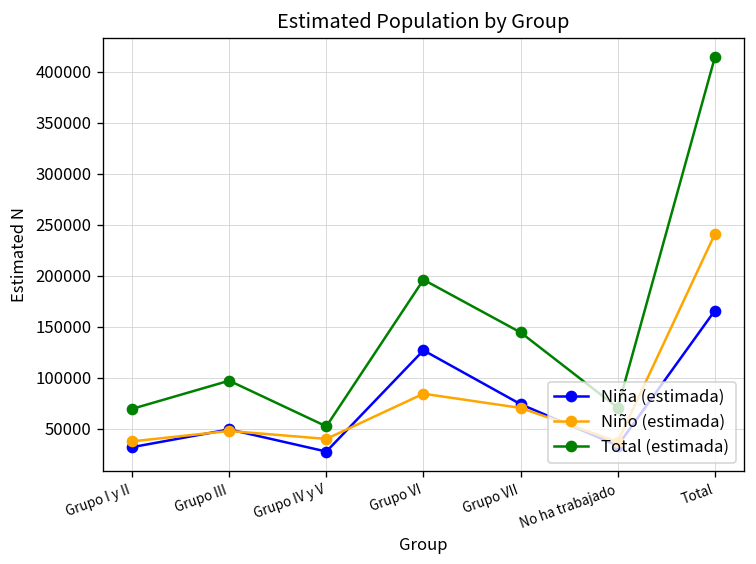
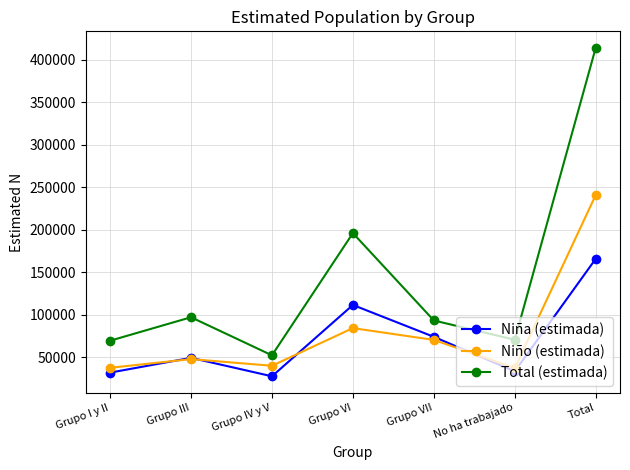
Niña (estimada), Grupo VI: 130000 -> 110000
Total (estimada), Grupo VII: 140000 -> 90000
